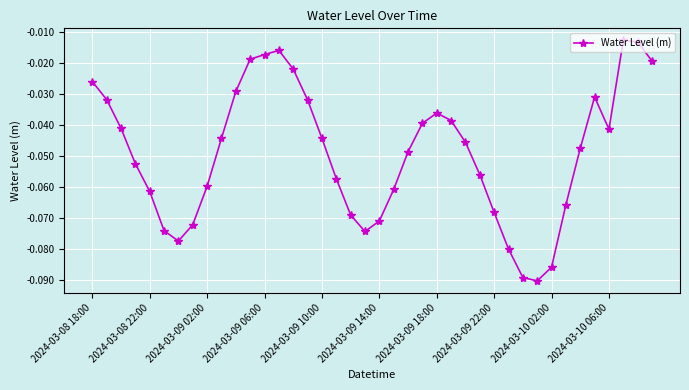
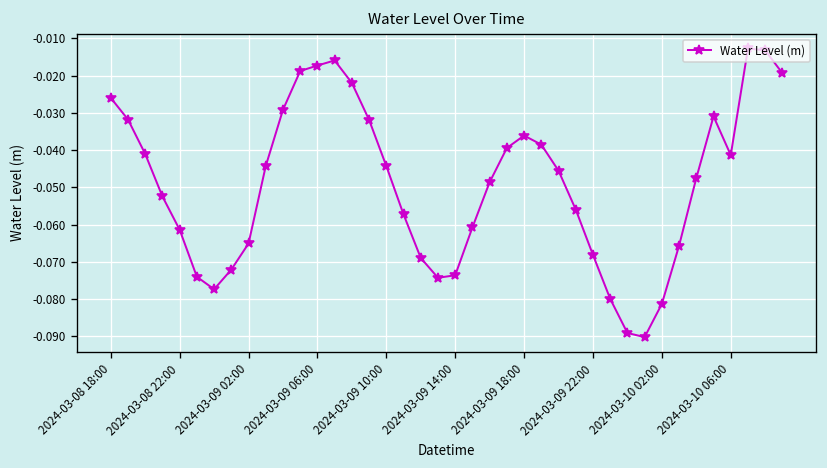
2024-03-09 02:00: -0.060 -> -0.065
2024-03-09 14:00: -0.071 -> -0.074
2024-03-10 02:00: -0.086 -> -0.081
